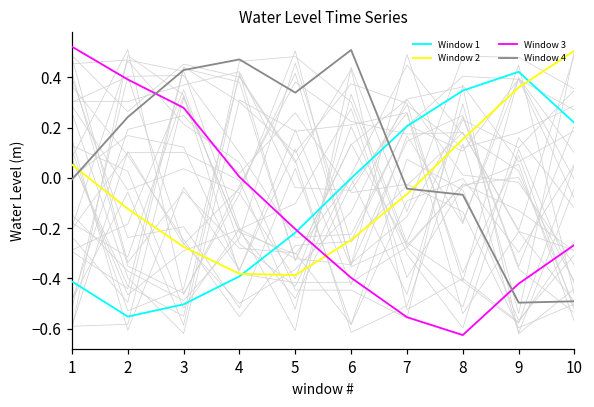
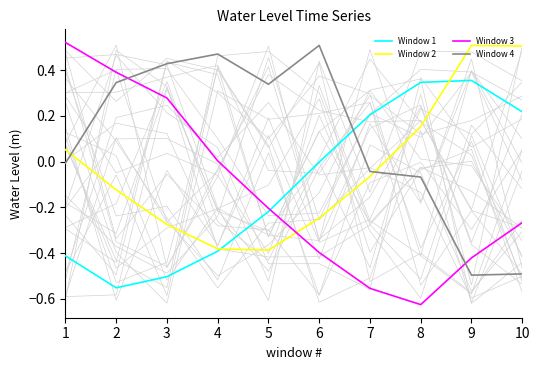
Window 4, 2: 0.24 -> 0.35
Window 1, 9: 0.42 -> 0.36
Window 2, 9: 0.36 -> 0.51
